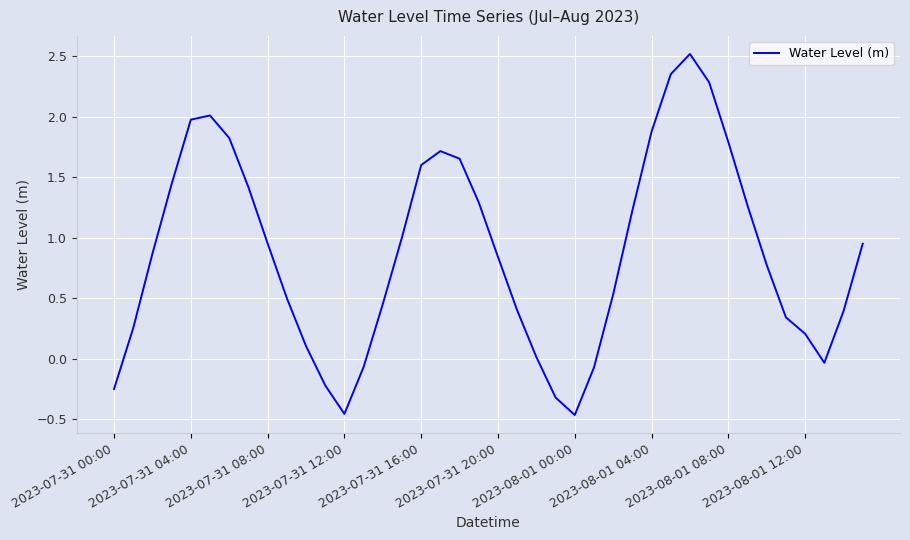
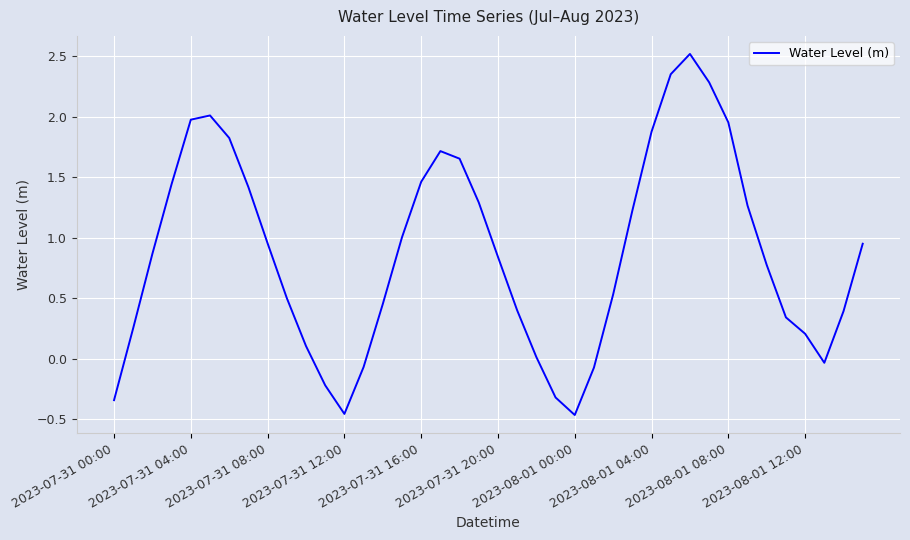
2023-07-31 00:00: -0.25 -> -0.34
2023-07-31 16:00: 1.60 -> 1.46
2023-08-01 08:00: 1.79 -> 1.95
